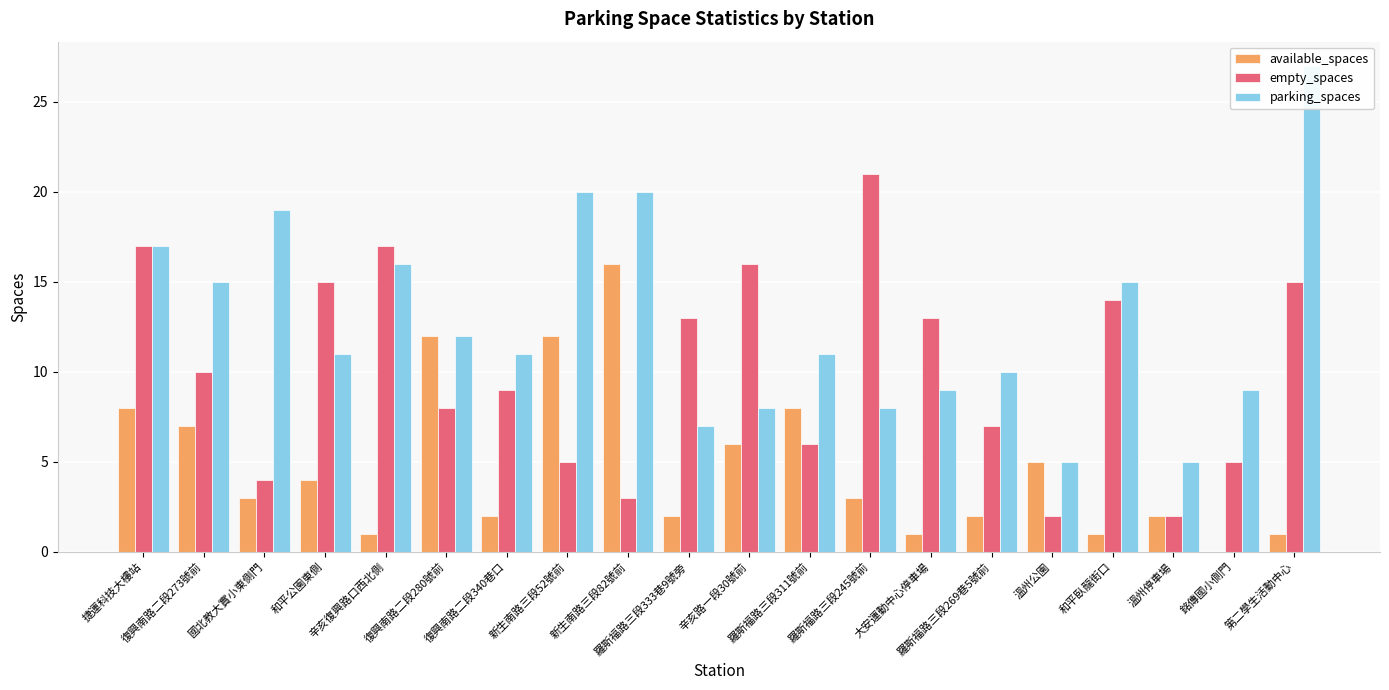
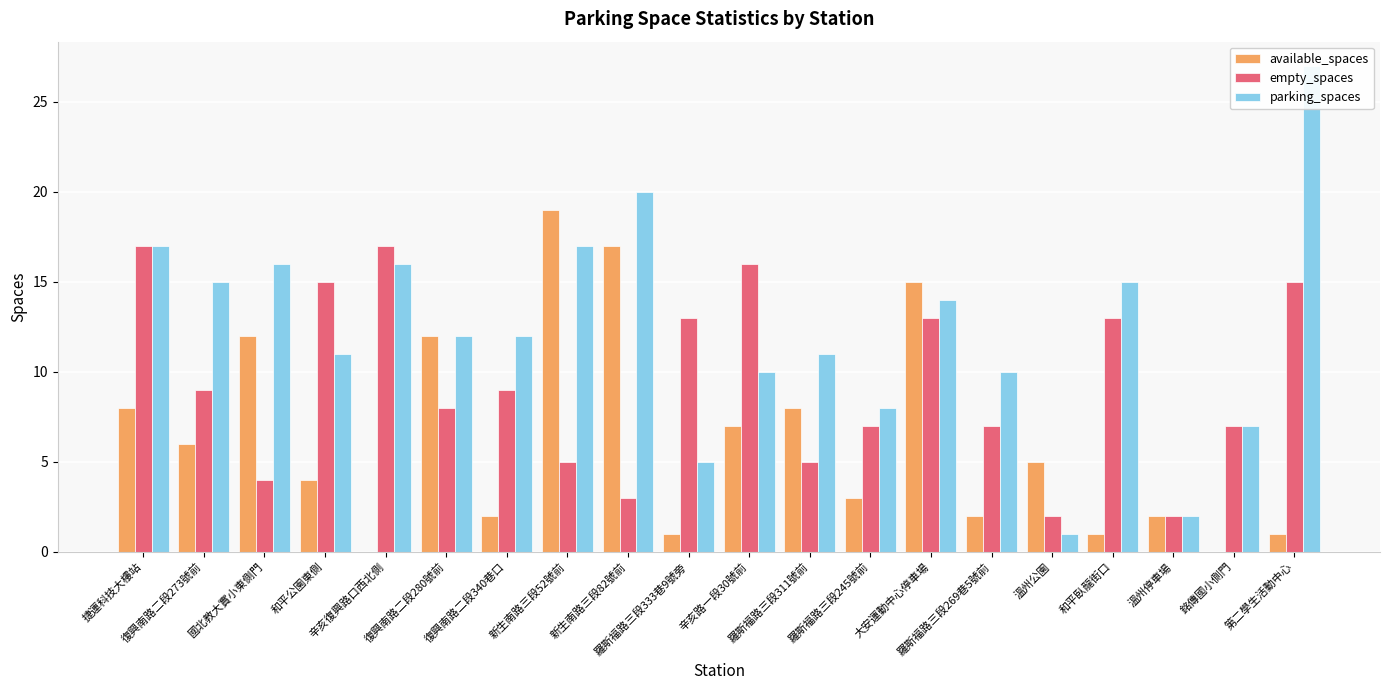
available_spaces, 復興南路二段273號前: 7 -> 6
empty_spaces, 復興南路二段273號前: 10 -> 9
available_spaces, 國北教大實小東側門: 3 -> 12
parking_spaces, 國北教大實小東側門: 19 -> 16
available_spaces, 辛亥復興路口西北側: 1 -> 0
parking_spaces, 復興南路二段340巷口: 11 -> 12
available_spaces, 新生南路三段52號前: 12 -> 19
parking_spaces, 新生南路三段52號前: 20 -> 17
available_spaces, 新生南路三段82號前: 16 -> 17
available_spaces, 羅斯福路三段333巷9號旁: 2 -> 1
parking_spaces, 羅斯福路三段333巷9號旁: 7 -> 5
available_spaces, 辛亥路一段30號前: 6 -> 7
parking_spaces, 辛亥路一段30號前: 8 -> 10
empty_spaces, 羅斯福路三段311號前: 6 -> 5
empty_spaces, 羅斯福路三段245號前: 21 -> 7
available_spaces, 大安運動中心停車場: 1 -> 15
parking_spaces, 大安運動中心停車場: 9 -> 14
parking_spaces, 溫州公園: 5 -> 1
empty_spaces, 和平臥龍街口: 14 -> 13
parking_spaces, 溫州停車場: 5 -> 2
empty_spaces, 銘傳國小側門: 5 -> 7
parking_spaces, 銘傳國小側門: 9 -> 7
